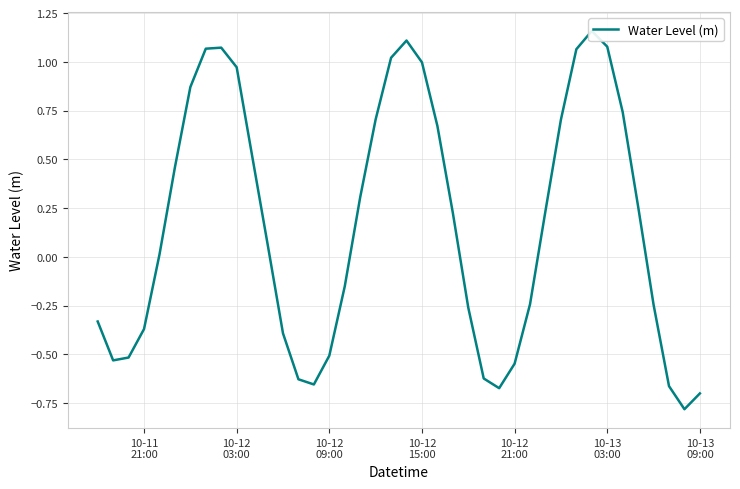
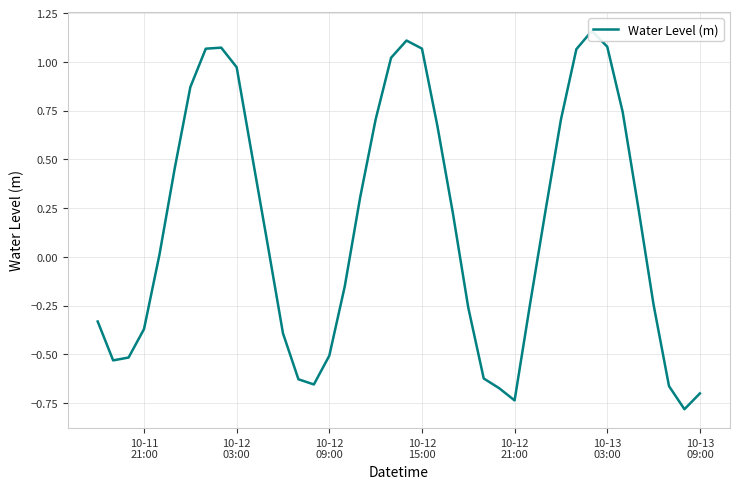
10-12 15:00: 1.00 -> 1.07
10-12 21:00: -0.55 -> -0.74
